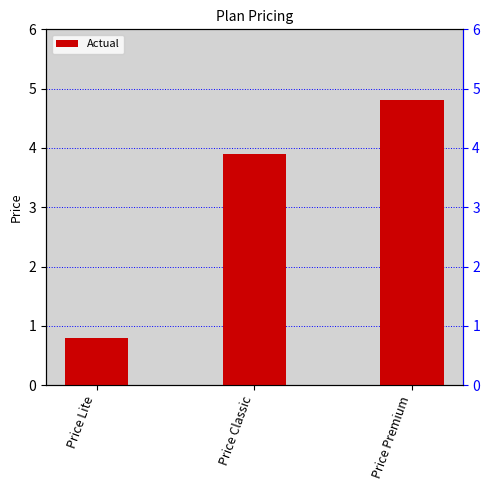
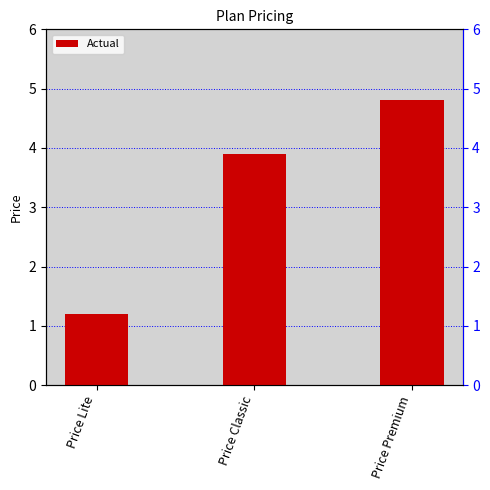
Price Lite: 0.8 -> 1.2
